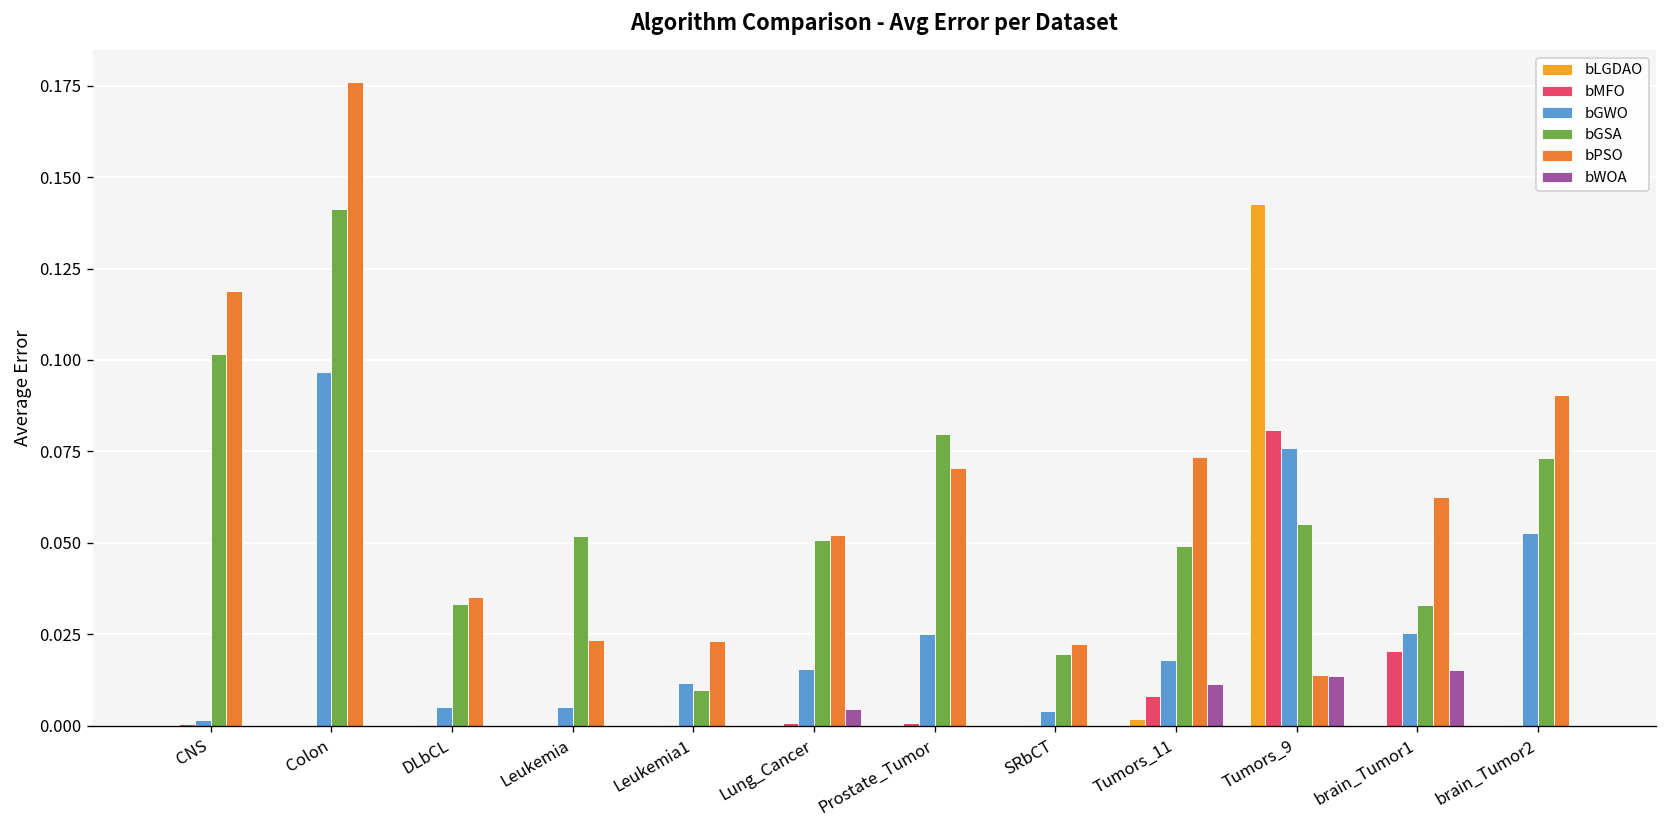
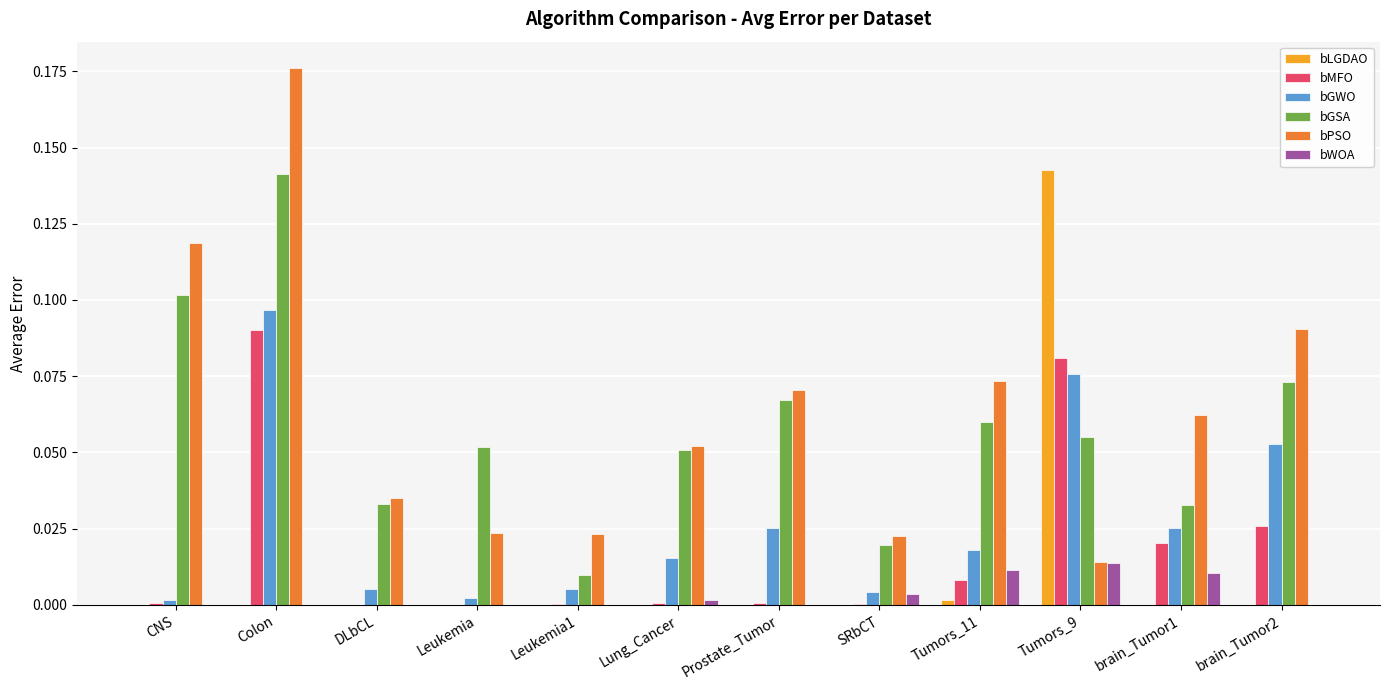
bMFO, Colon: 0.000 -> 0.090
bGWO, Leukemia: 0.005 -> 0.002
bGWO, Leukemia1: 0.012 -> 0.005
bWOA, Lung_Cancer: 0.005 -> 0.002
bGSA, Prostate_Tumor: 0.080 -> 0.067
bWOA, SRbCT: 0.000 -> 0.004
bGSA, Tumors_11: 0.049 -> 0.060
bWOA, brain_Tumor1: 0.015 -> 0.011
bMFO, brain_Tumor2: 0.000 -> 0.026
